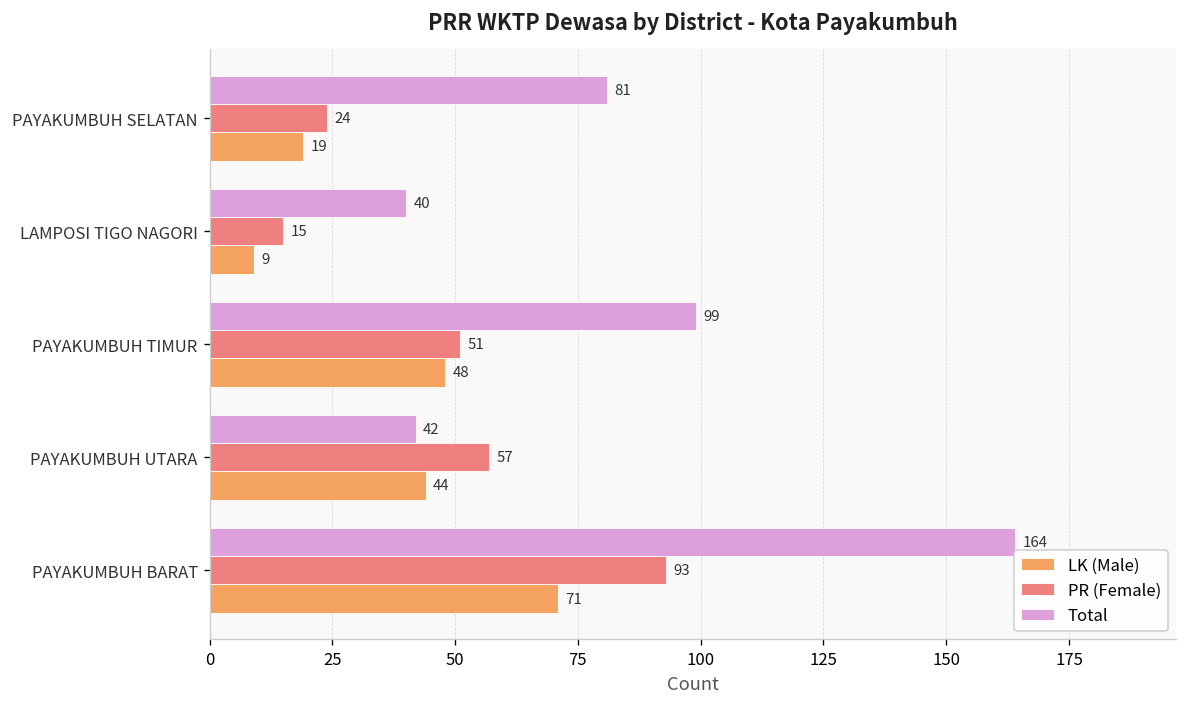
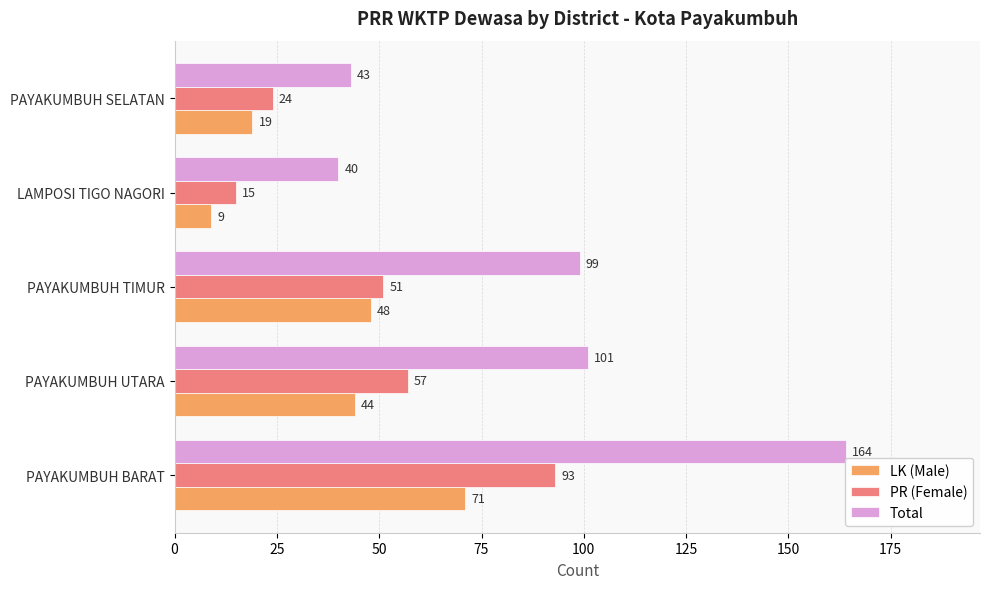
Total, PAYAKUMBUH SELATAN: 81 -> 43
Total, PAYAKUMBUH UTARA: 42 -> 101
